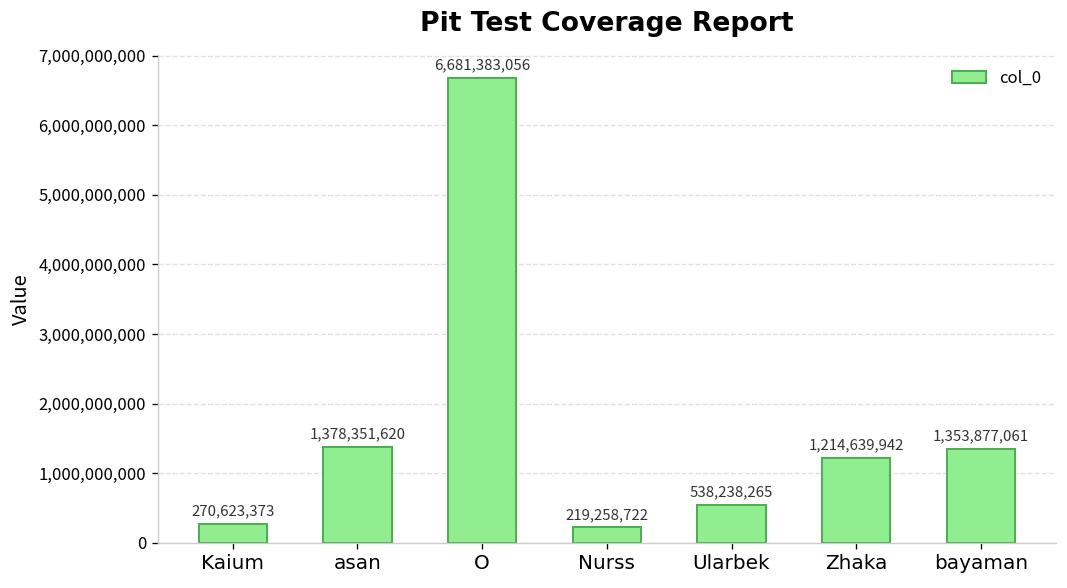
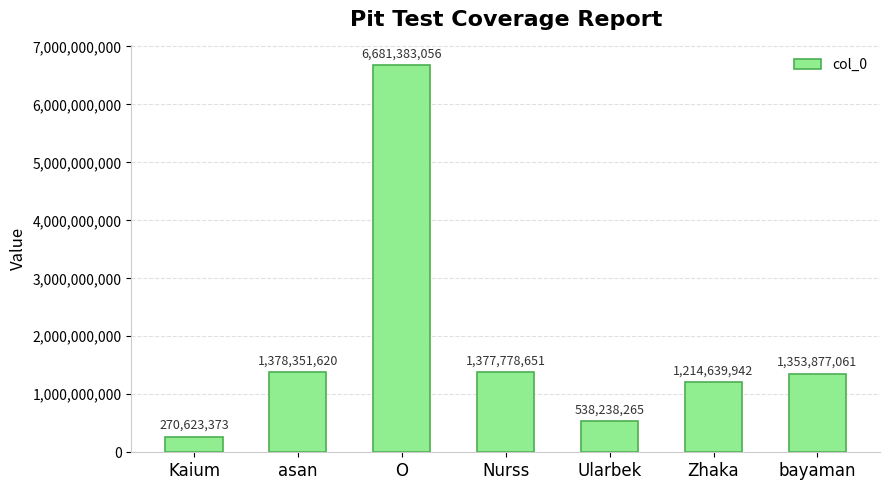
Nurss: 219,258,722 -> 1,377,778,651
